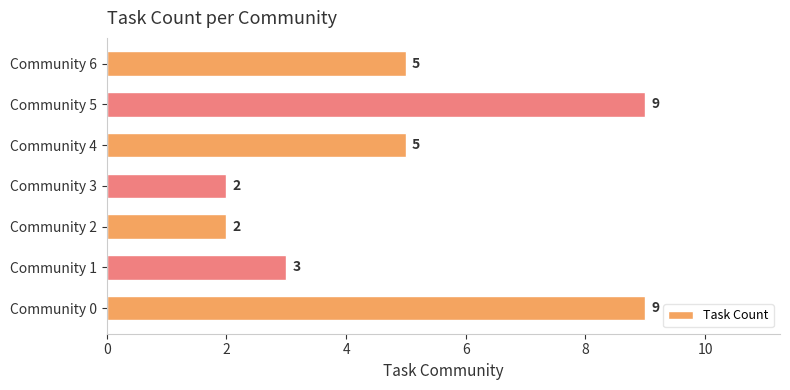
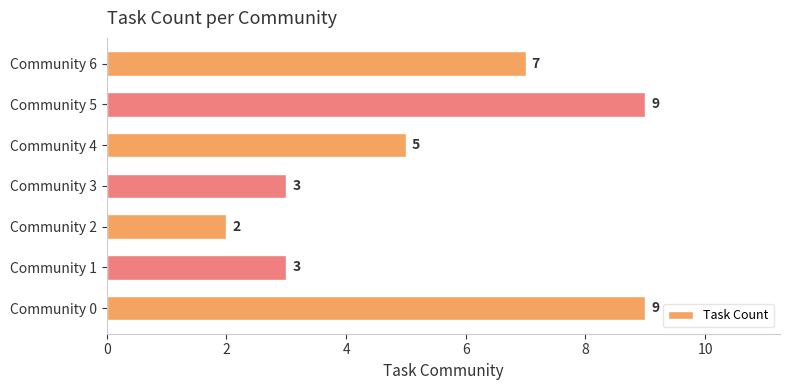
Community 6: 5 -> 7
Community 3: 2 -> 3
